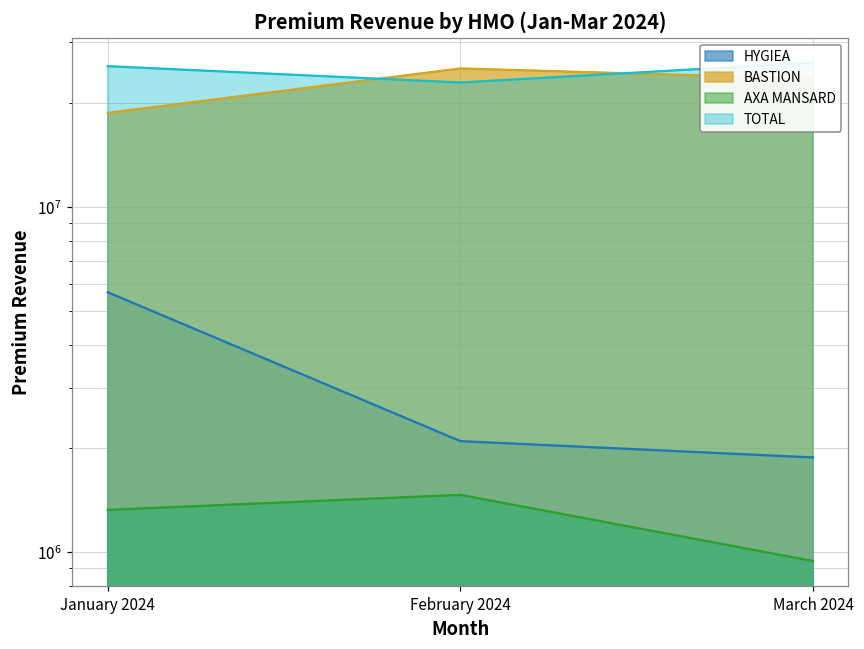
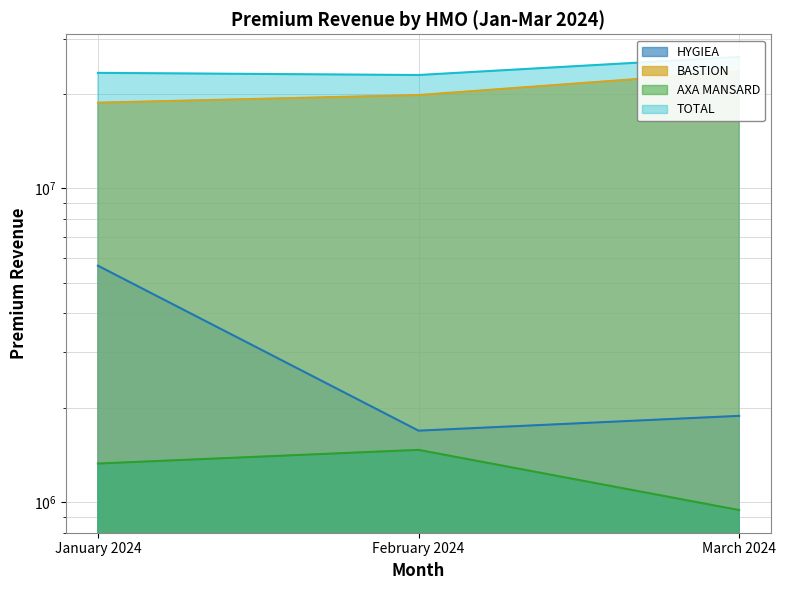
TOTAL, January 2024: 26000000 -> 23000000
HYGIEA, February 2024: 2100000 -> 1700000
BASTION, February 2024: 25000000 -> 20000000
